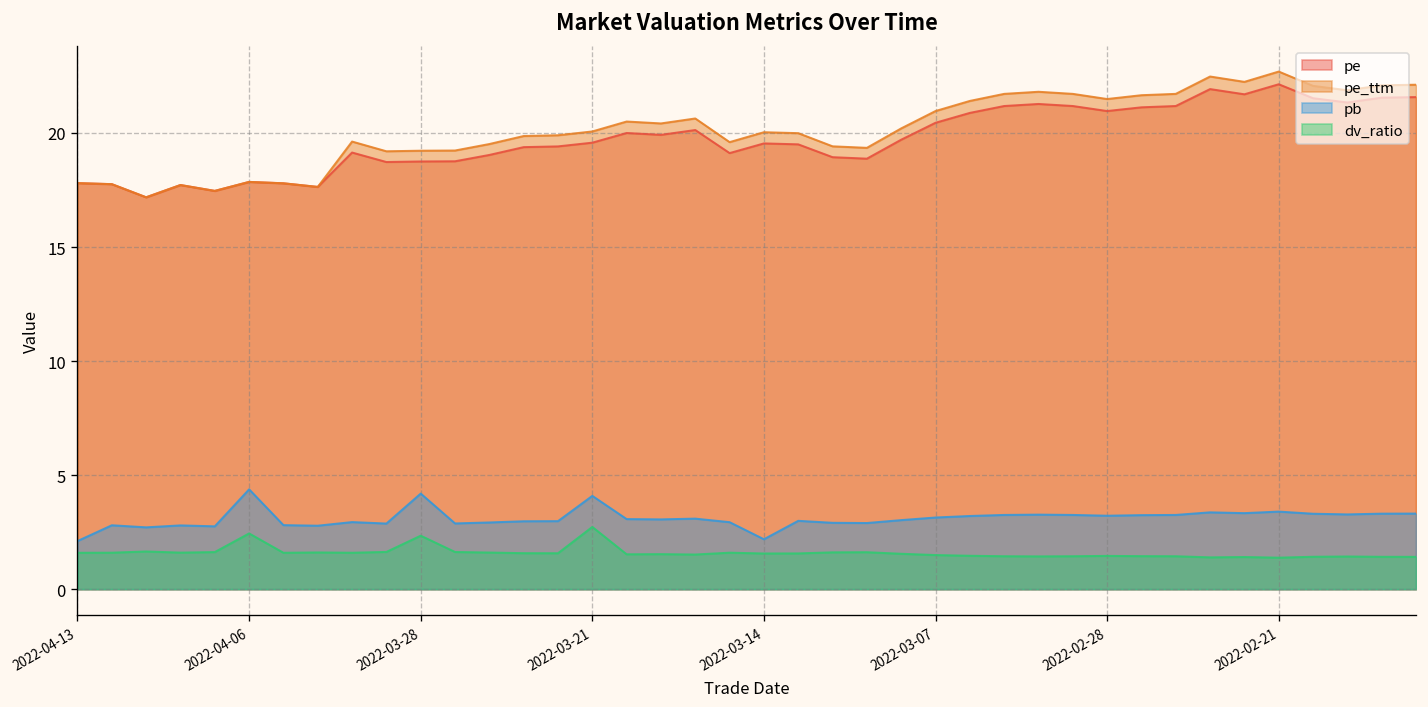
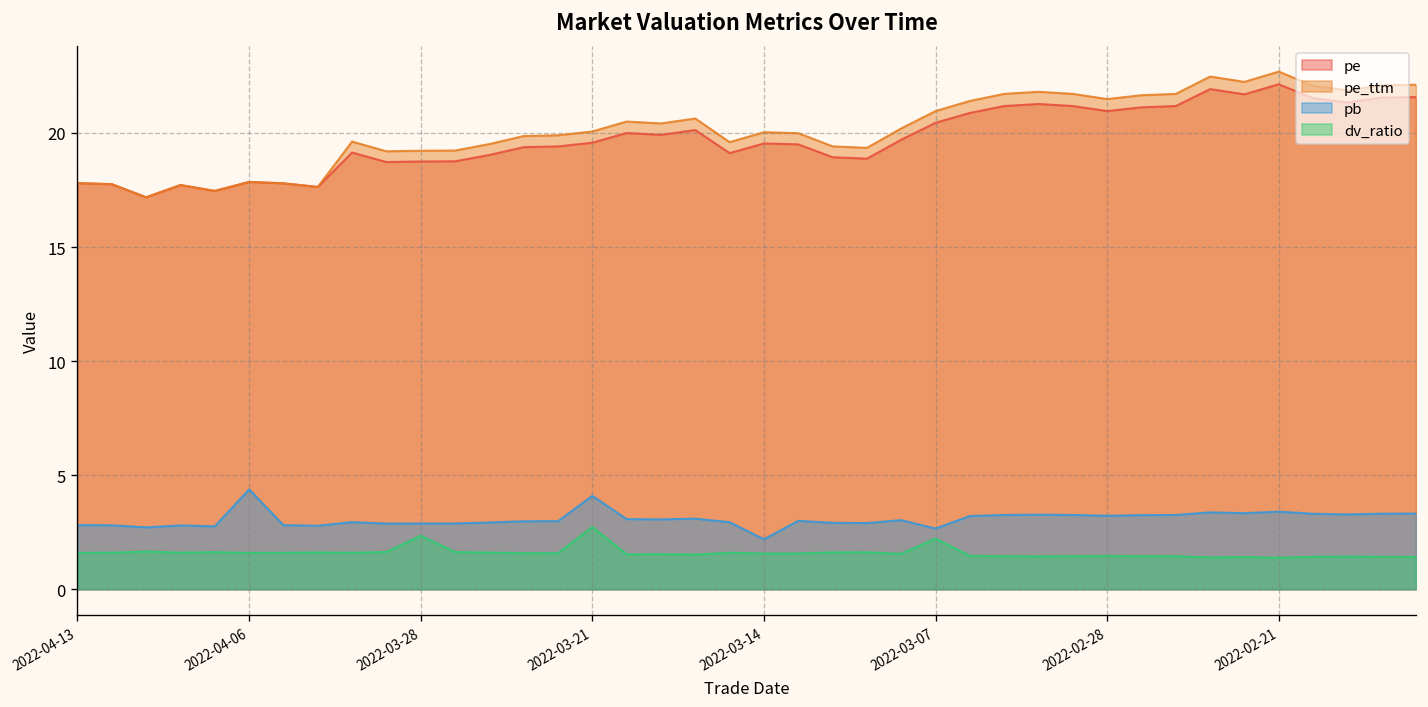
pb, 2022-04-13: 2.1 -> 2.8
dv_ratio, 2022-04-06: 2.4 -> 1.6
pb, 2022-03-28: 4.2 -> 2.9
pb, 2022-03-07: 3.1 -> 2.7
dv_ratio, 2022-03-07: 1.5 -> 2.2
